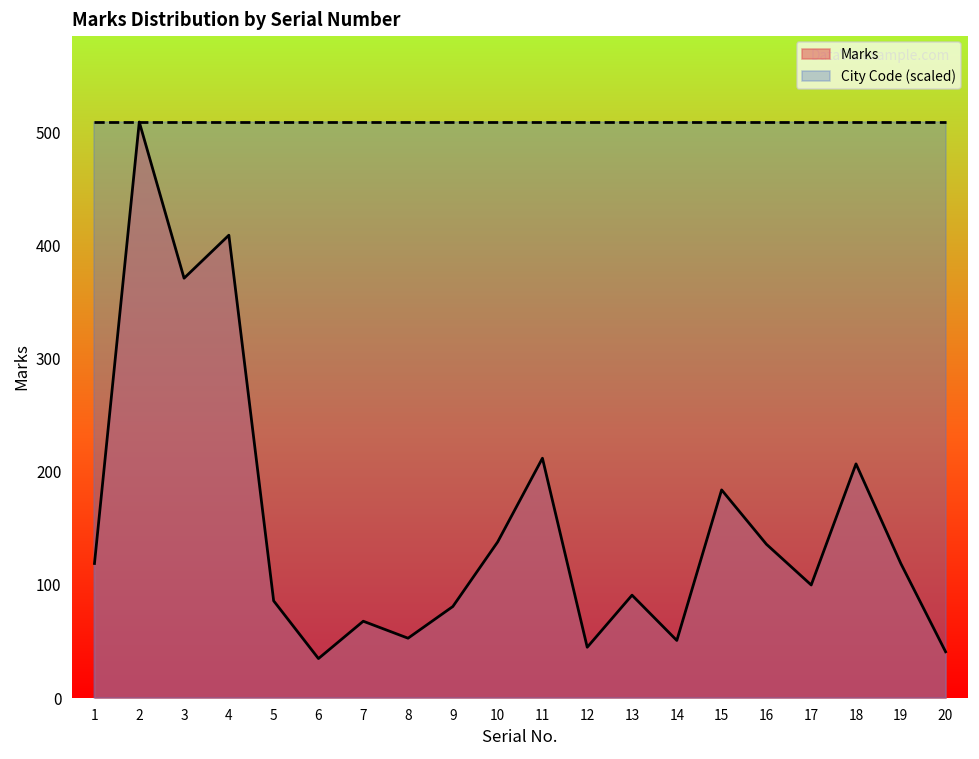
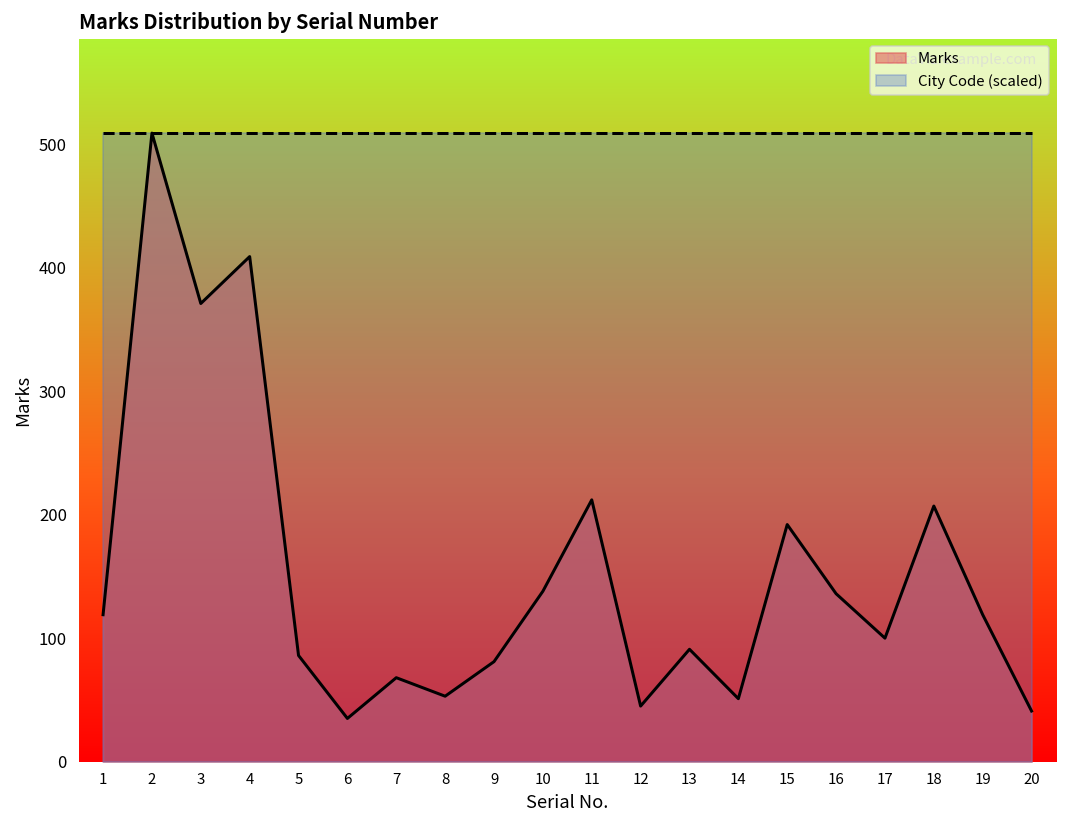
Marks, 15: 184 -> 192
